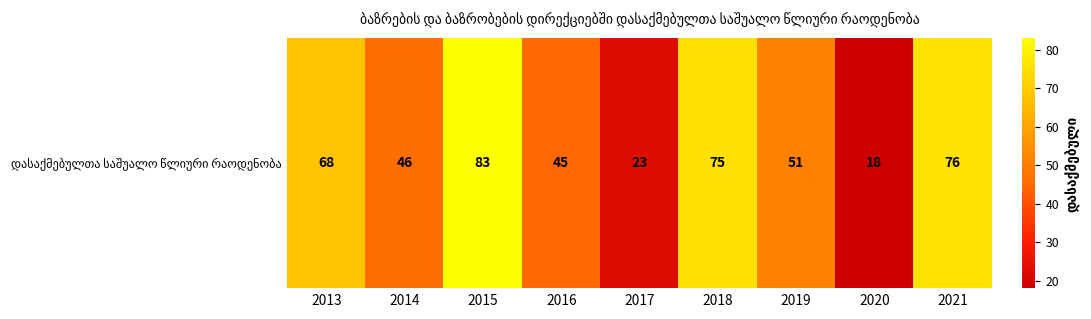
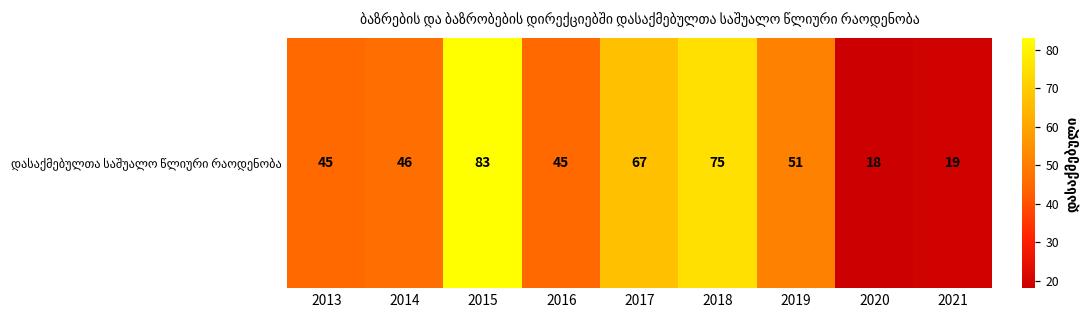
დასაქმებულთა საშუალო წლიური რაოდენობა, 2013: 68 -> 45
დასაქმებულთა საშუალო წლიური რაოდენობა, 2017: 23 -> 67
დასაქმებულთა საშუალო წლიური რაოდენობა, 2021: 76 -> 19
